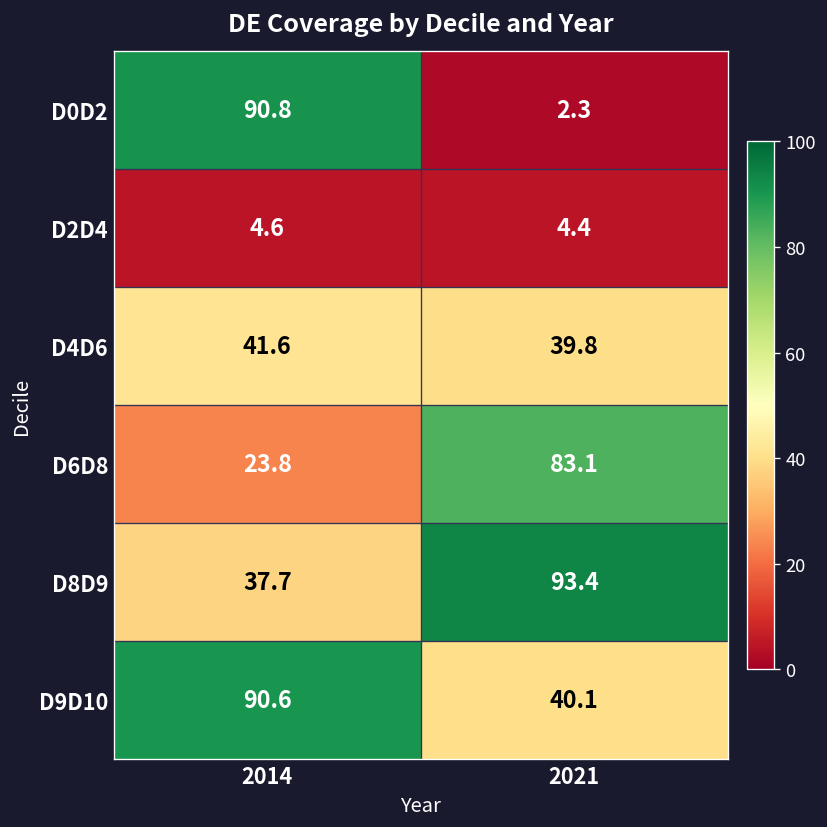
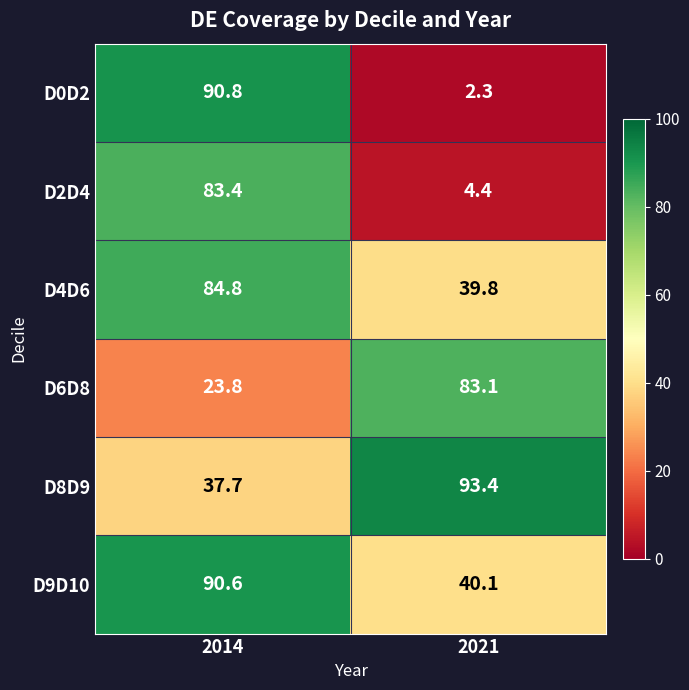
D2D4, 2014: 4.6 -> 83.4
D4D6, 2014: 41.6 -> 84.8
